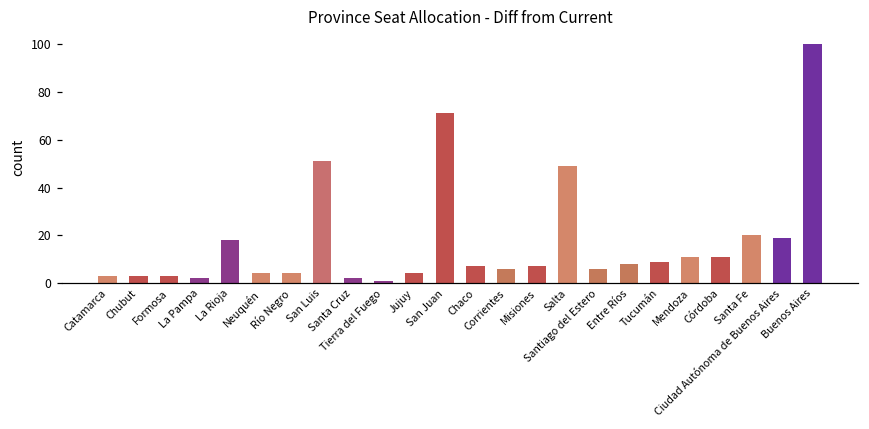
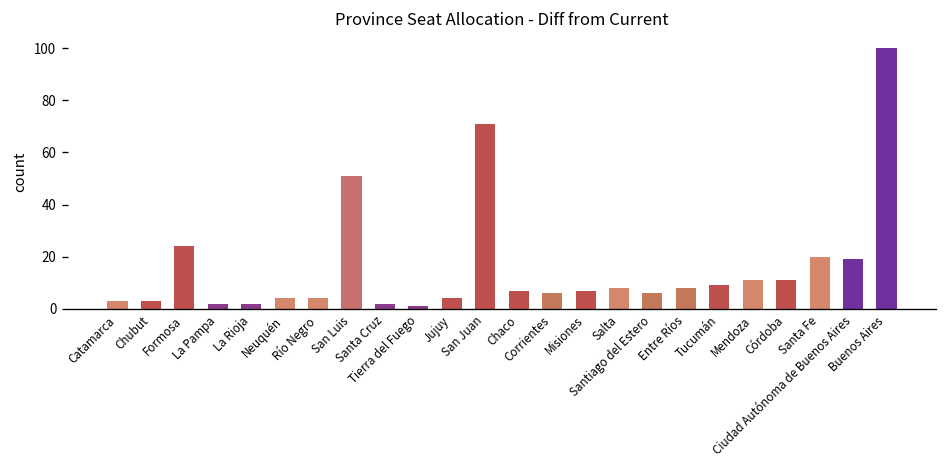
Formosa: 3 -> 24
La Rioja: 18 -> 2
Salta: 49 -> 8
